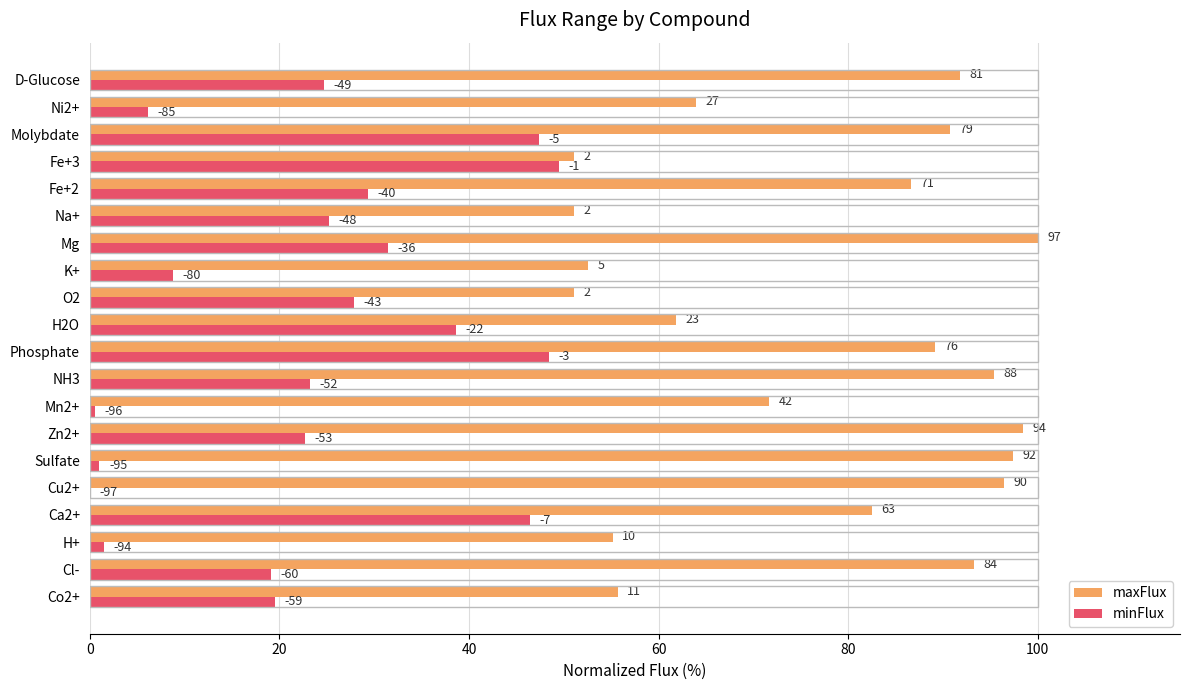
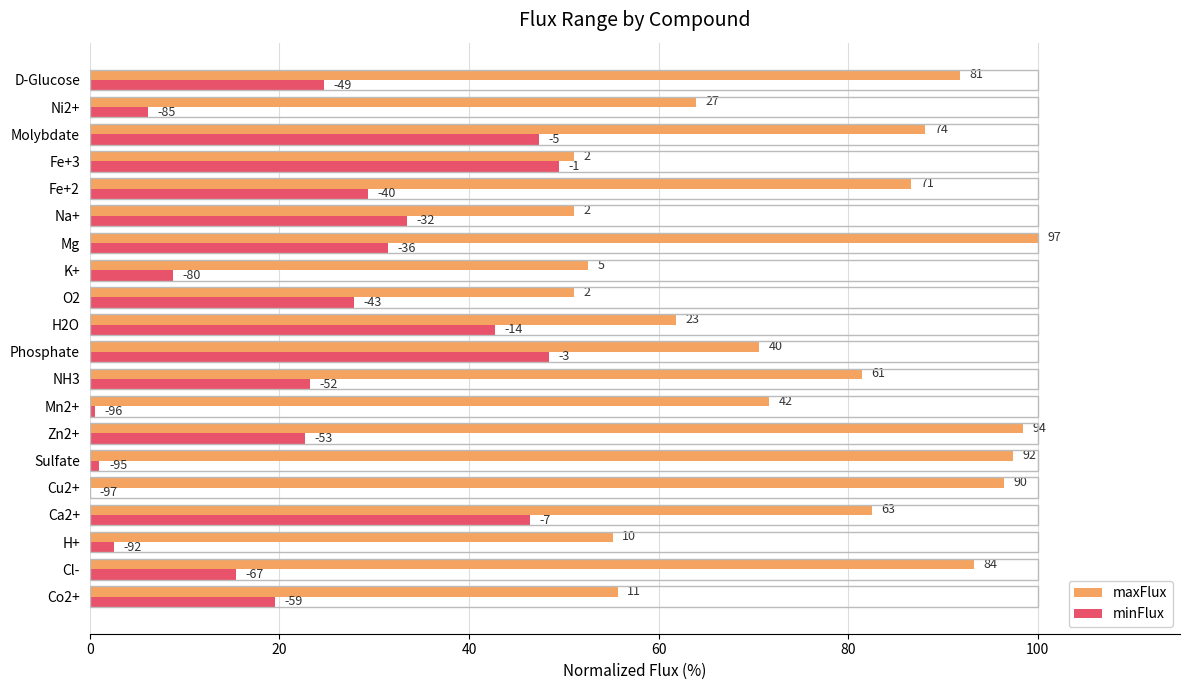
maxFlux, Molybdate: 79 -> 74
minFlux, Na+: -48 -> -32
minFlux, H2O: -22 -> -14
maxFlux, Phosphate: 76 -> 40
maxFlux, NH3: 88 -> 61
minFlux, H+: -94 -> -92
minFlux, Cl-: -60 -> -67
